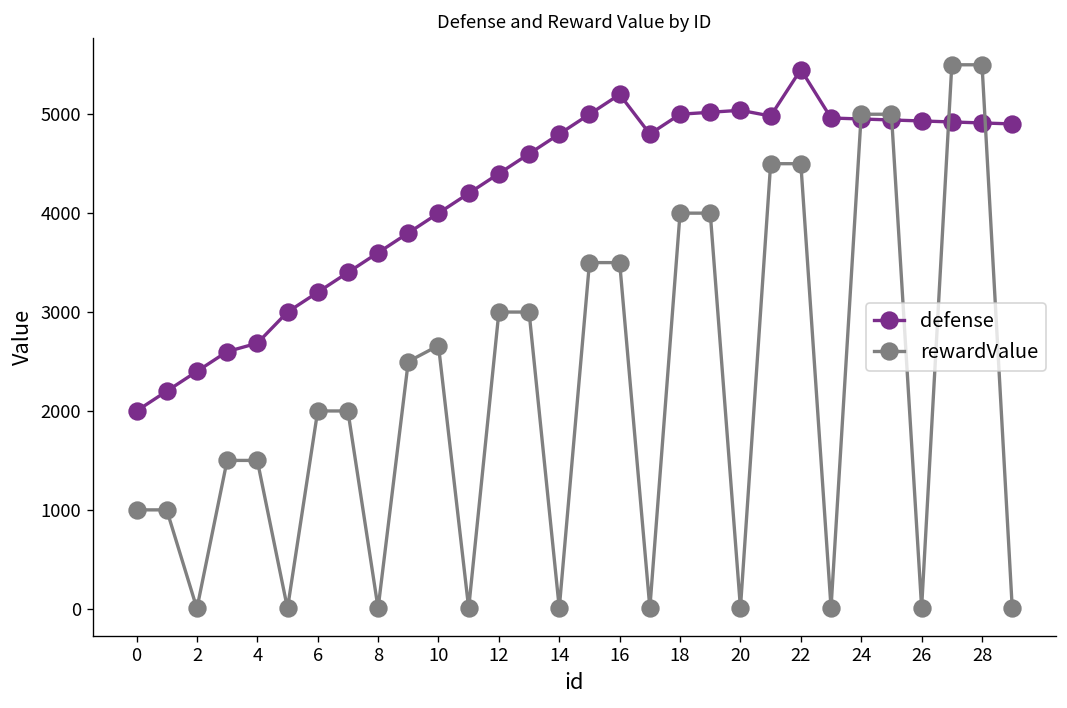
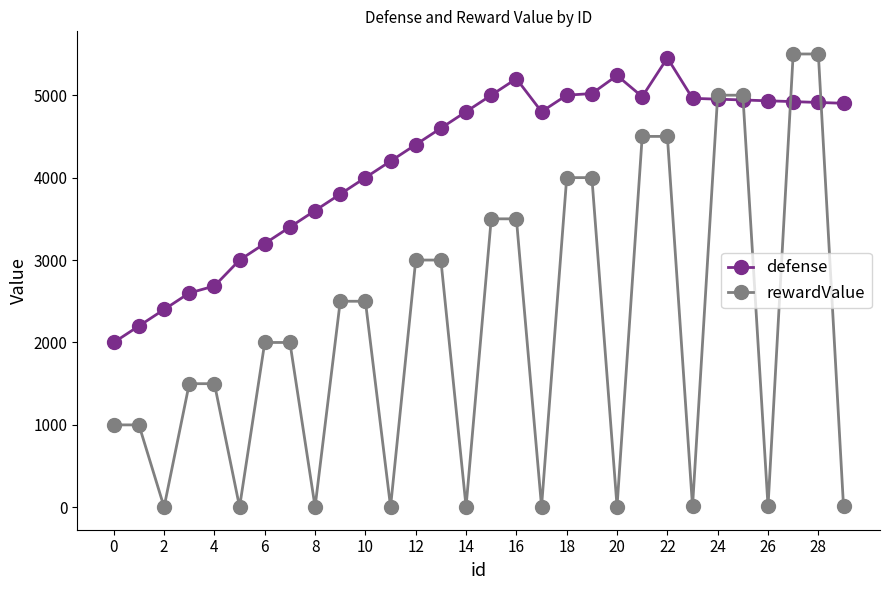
rewardValue, 10: 2700 -> 2500
defense, 20: 5000 -> 5200
